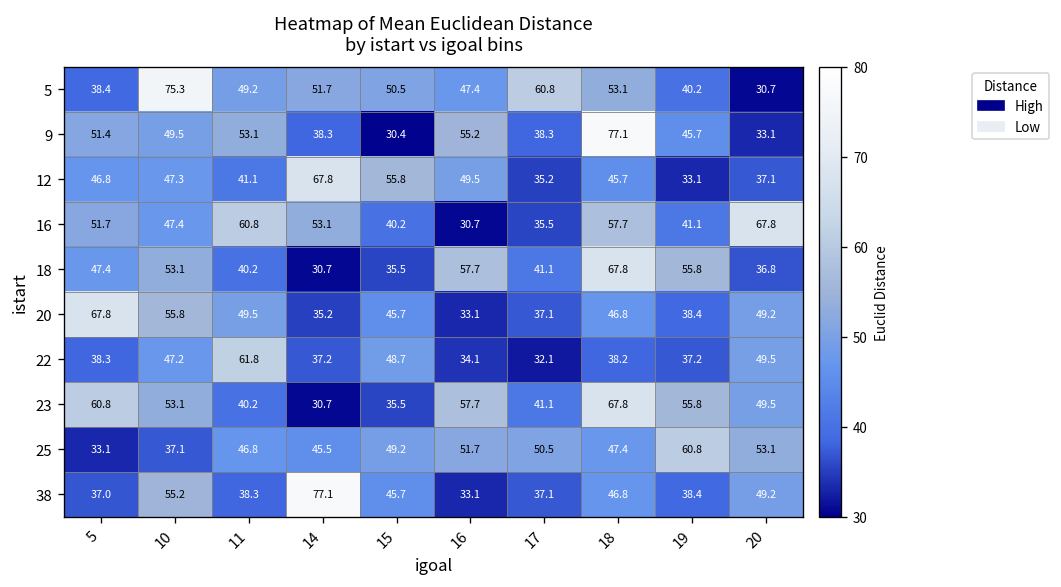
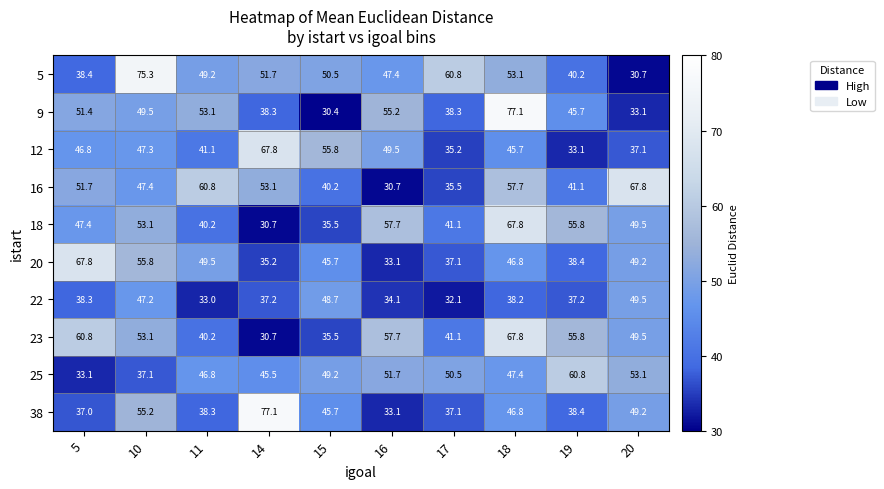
18, 20: 36.8 -> 49.5
22, 11: 61.8 -> 33.0
